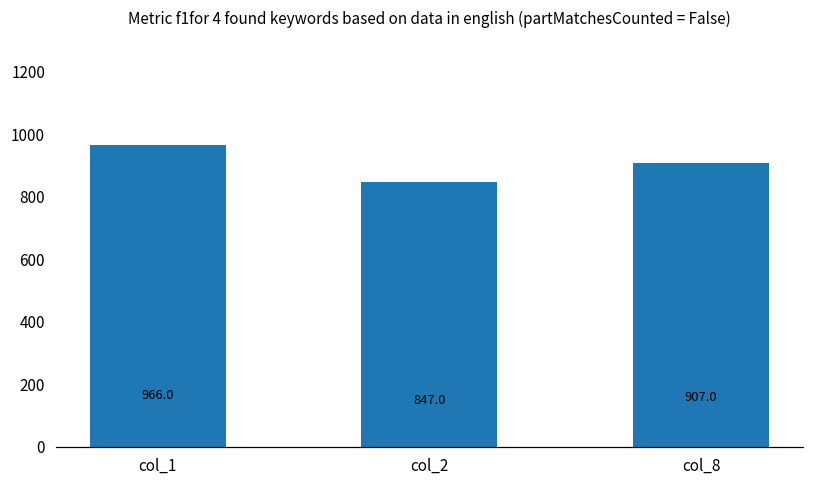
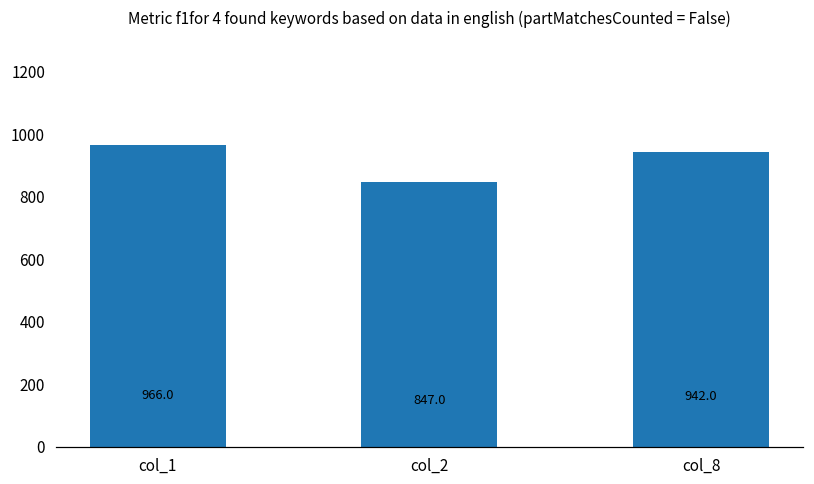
col_8: 907.0 -> 942.0
